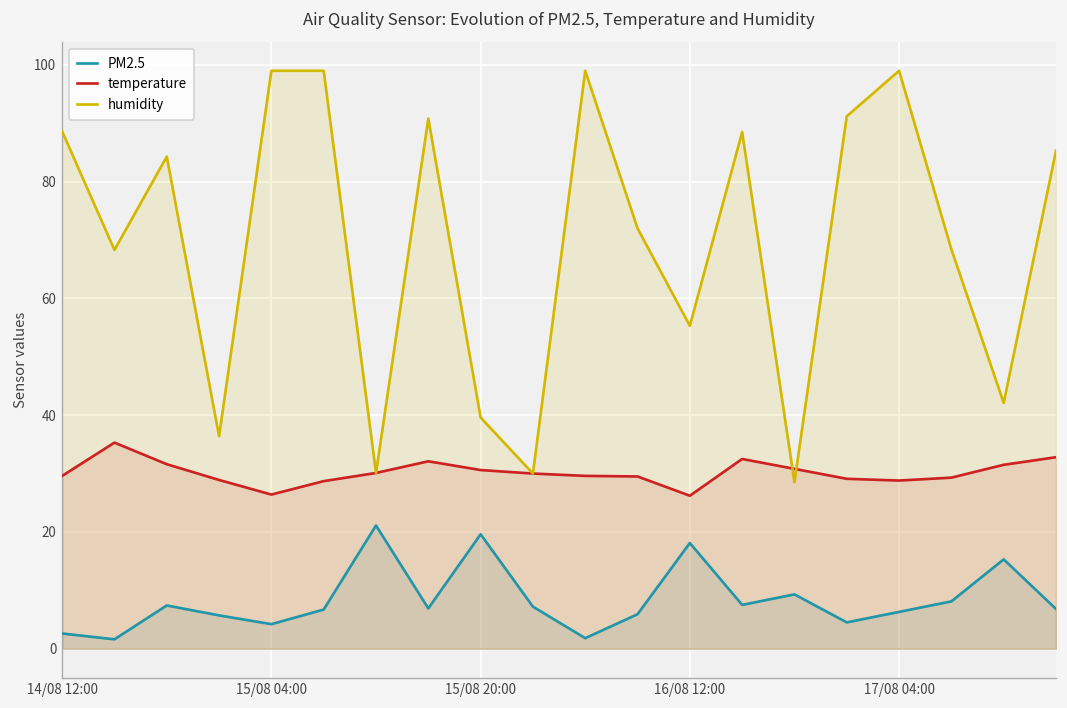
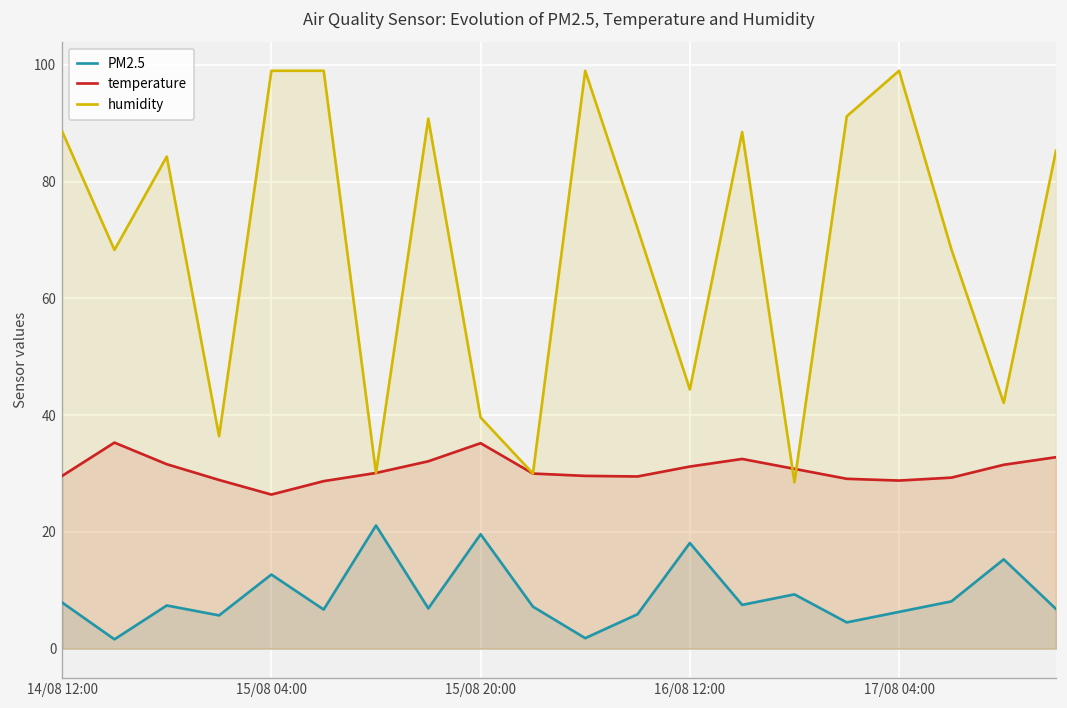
PM2.5, 14/08 12:00: 3 -> 8
PM2.5, 15/08 04:00: 4 -> 13
temperature, 15/08 20:00: 31 -> 35
temperature, 16/08 12:00: 26 -> 31
humidity, 16/08 12:00: 55 -> 44
